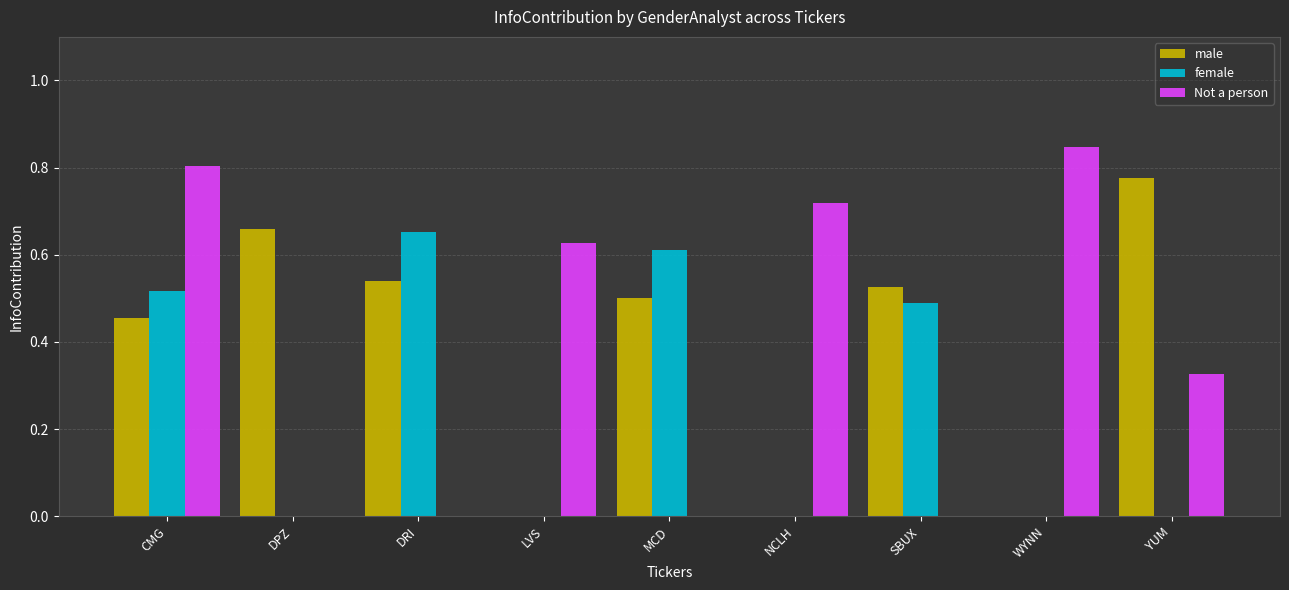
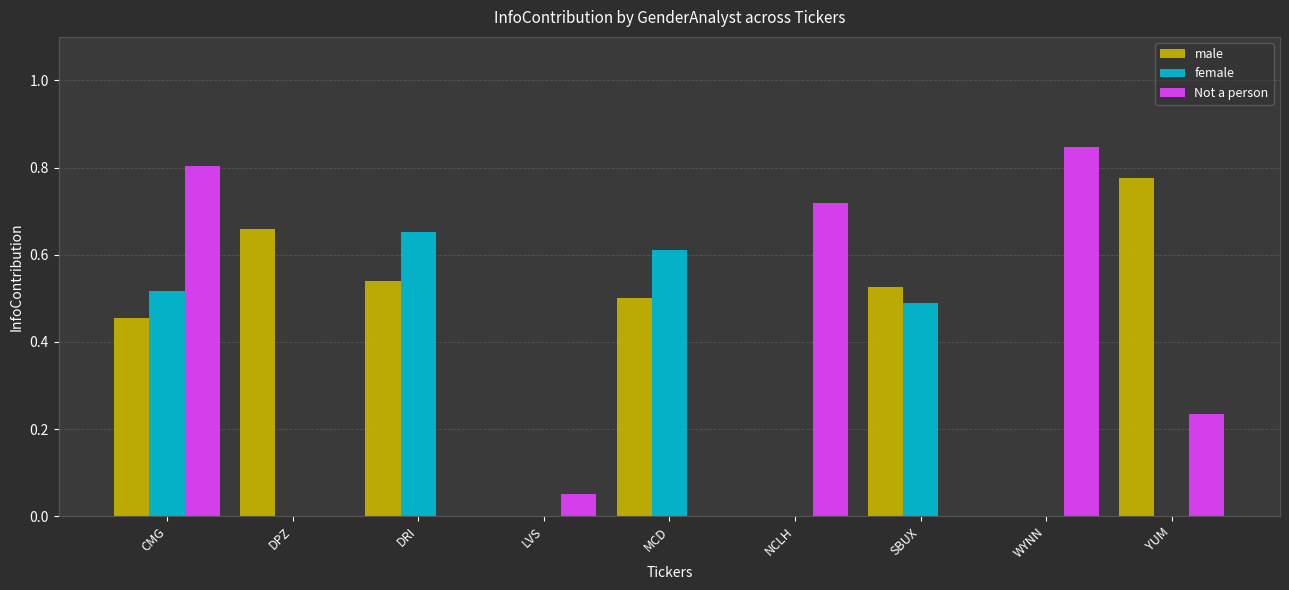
Not a person, LVS: 0.63 -> 0.05
Not a person, YUM: 0.33 -> 0.24
